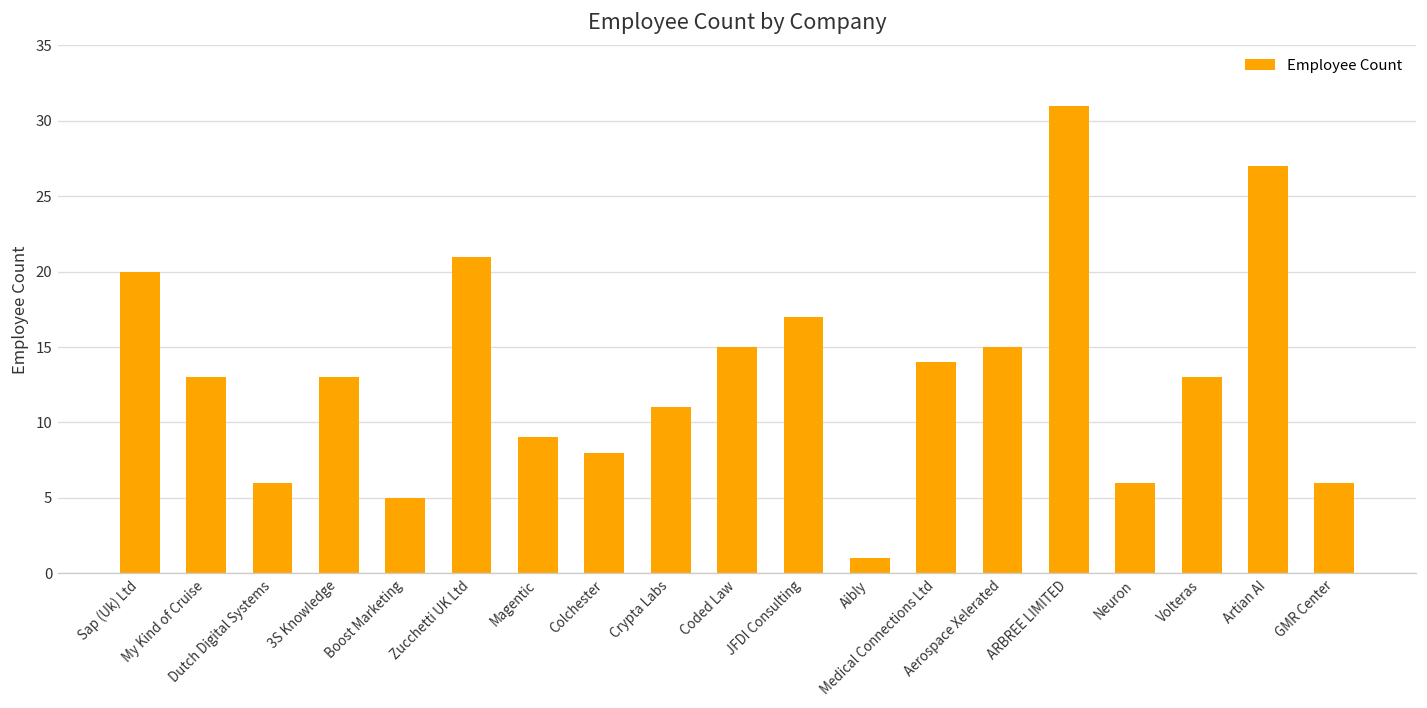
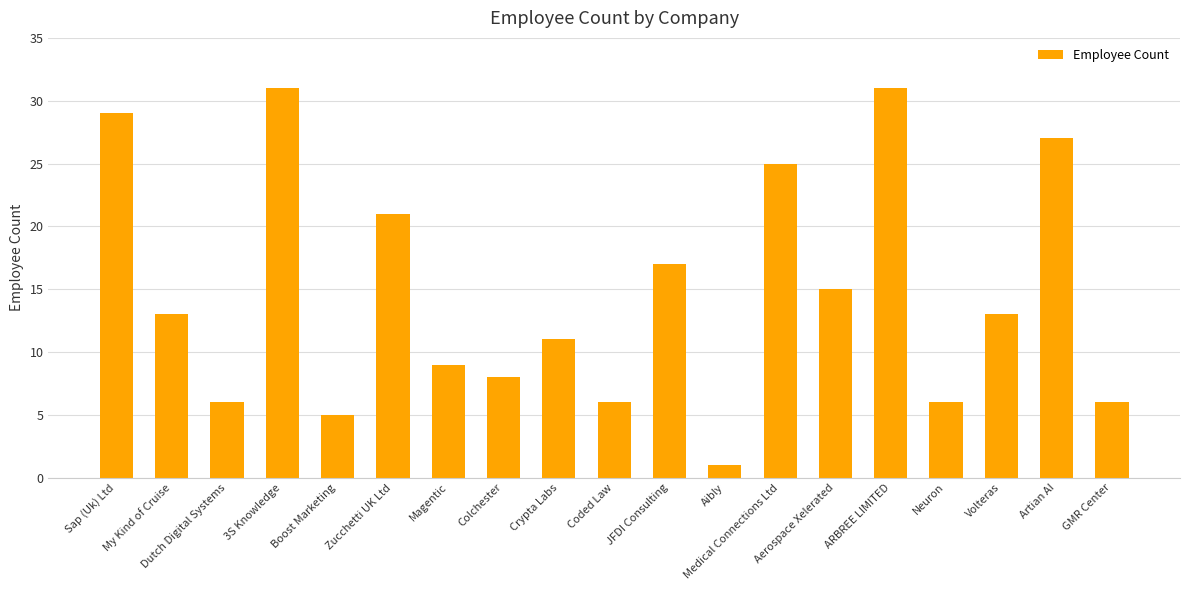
Sap (Uk) Ltd: 20 -> 29
3S Knowledge: 13 -> 31
Coded Law: 15 -> 6
Medical Connections Ltd: 14 -> 25
